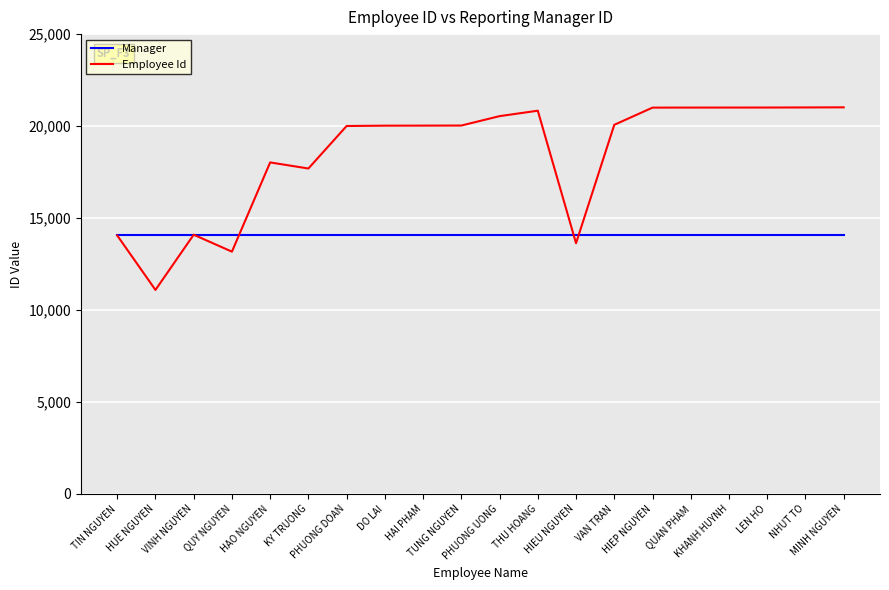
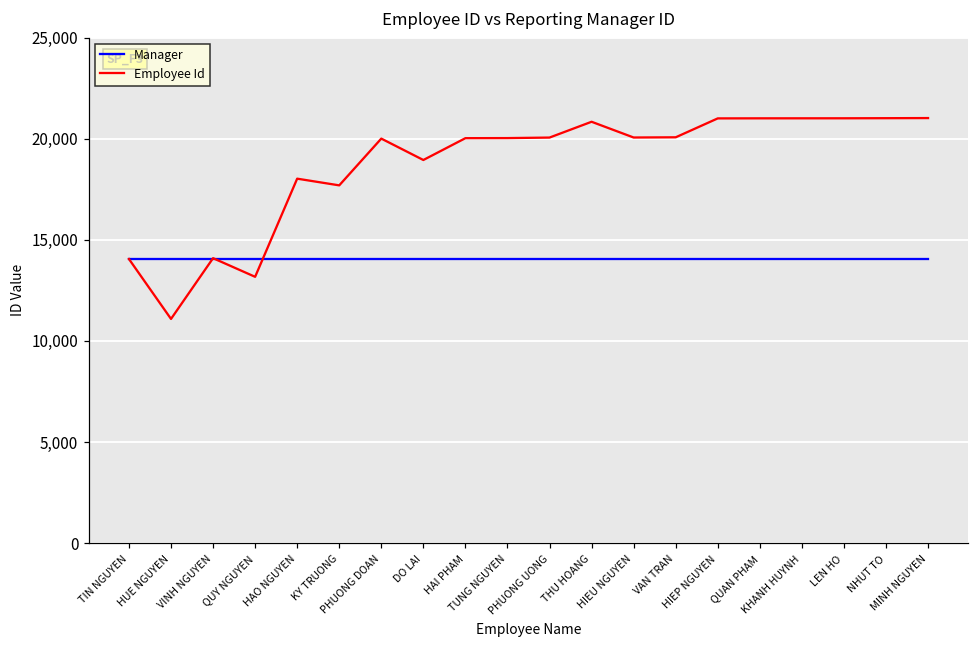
Employee Id, DO LAI: 20,000 -> 18,900
Employee Id, PHUONG UONG: 20,500 -> 20,100
Employee Id, HIEU NGUYEN: 13,600 -> 20,100
